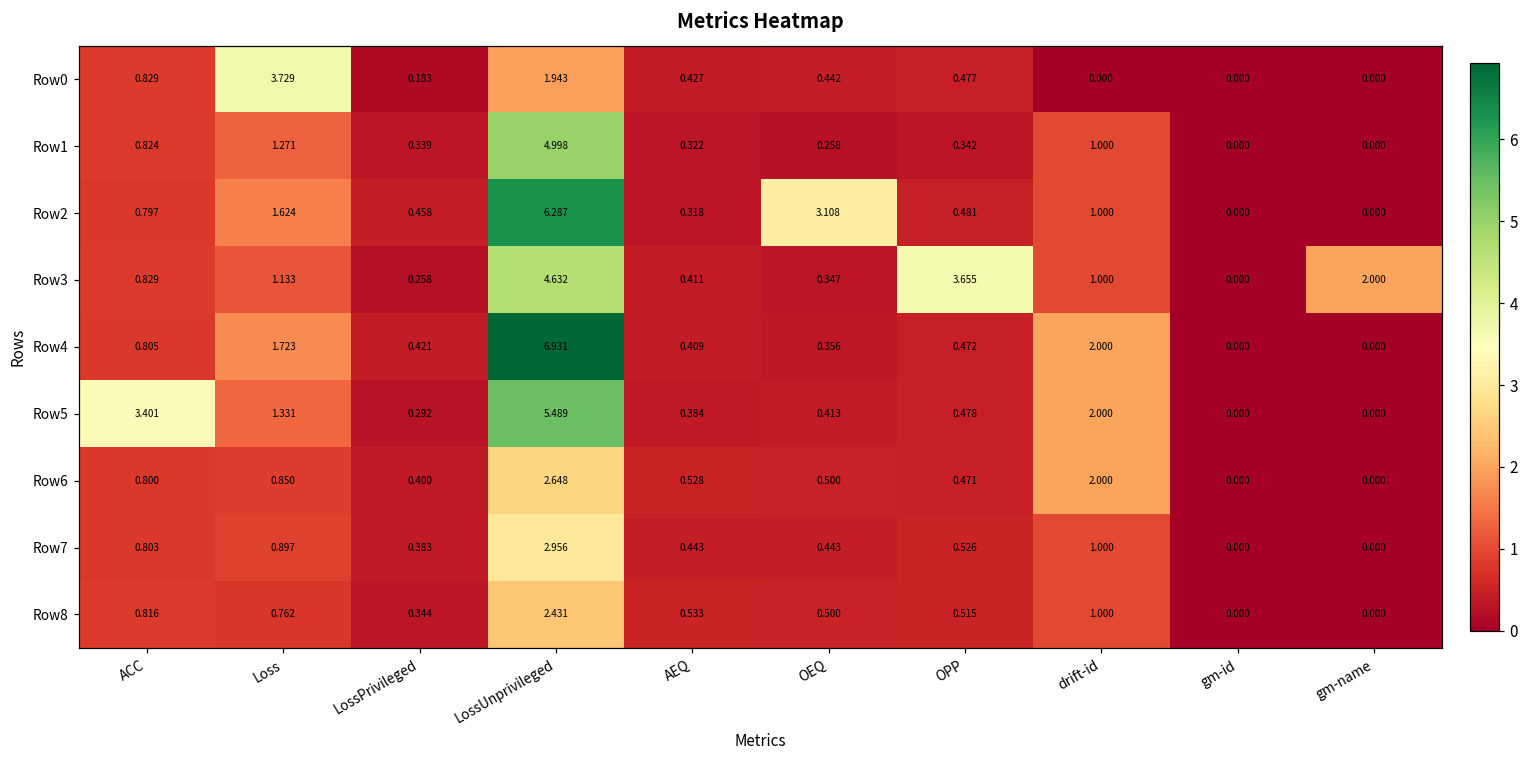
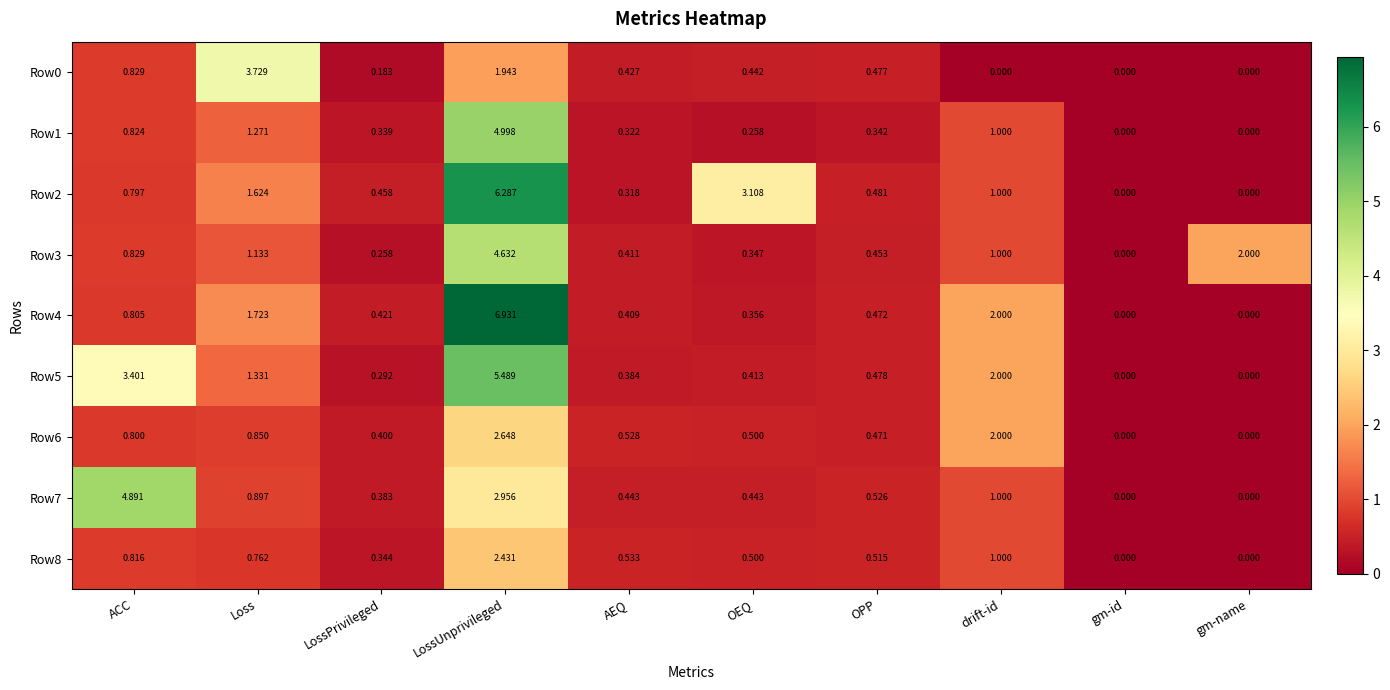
Row3, OPP: 3.655 -> 0.453
Row7, ACC: 0.803 -> 4.891
